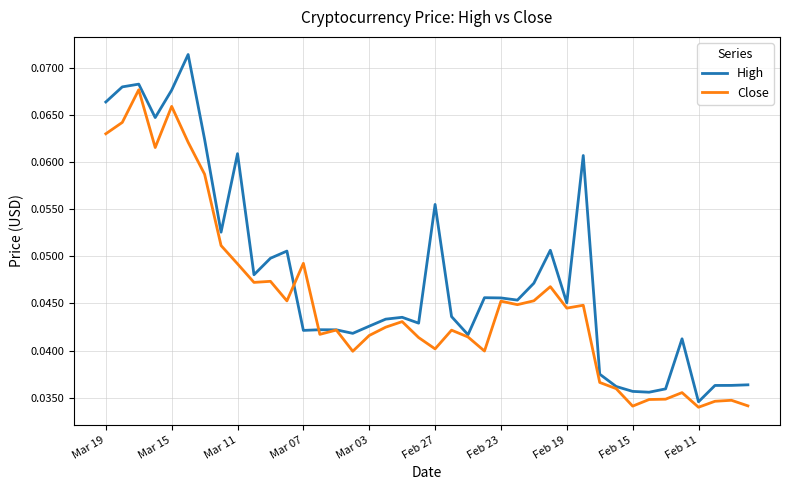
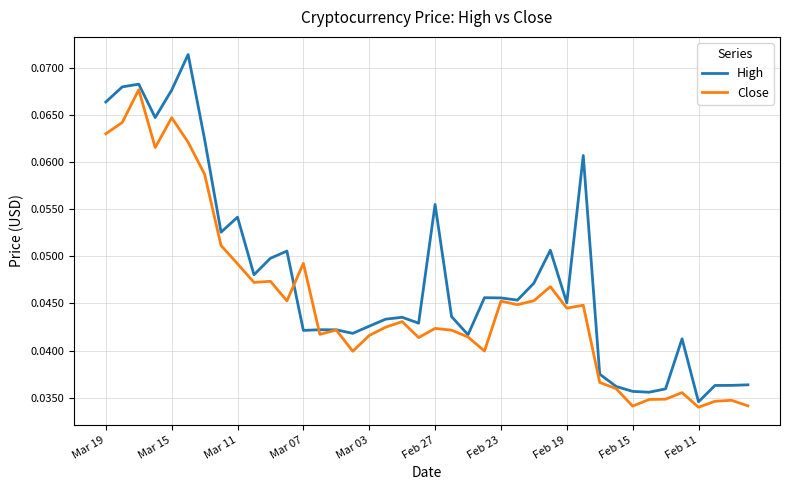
Close, Mar 15: 0.066 -> 0.065
High, Mar 11: 0.061 -> 0.054
Close, Feb 27: 0.040 -> 0.042
